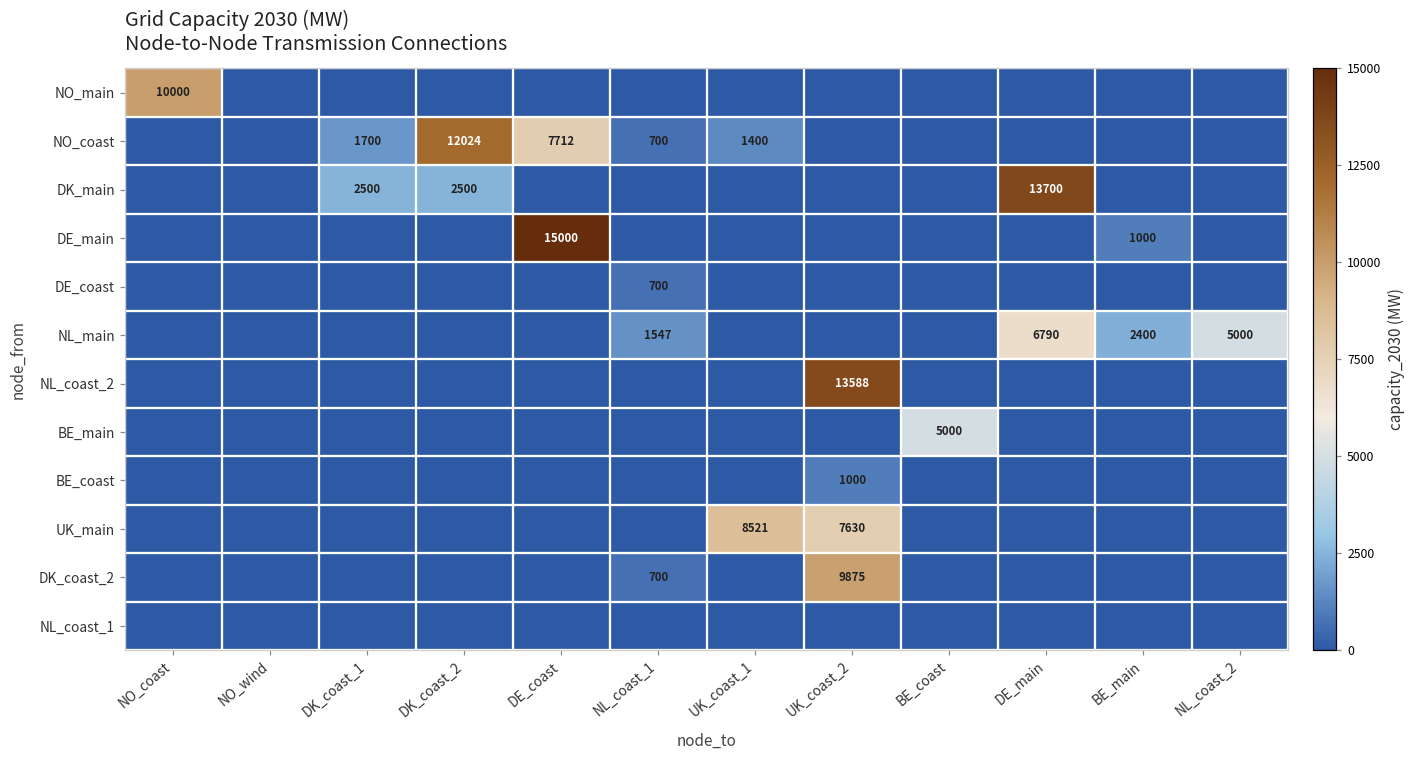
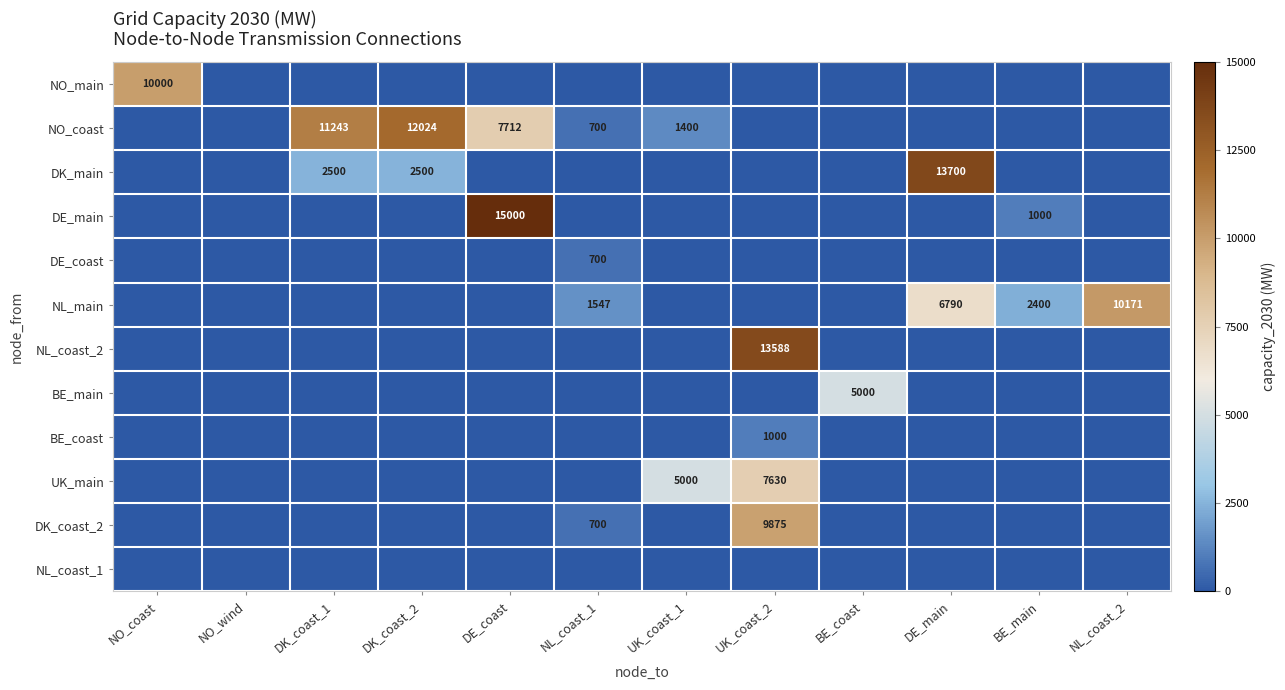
NO_coast, DK_coast_1: 1700 -> 11243
NL_main, NL_coast_2: 5000 -> 10171
UK_main, UK_coast_1: 8521 -> 5000
